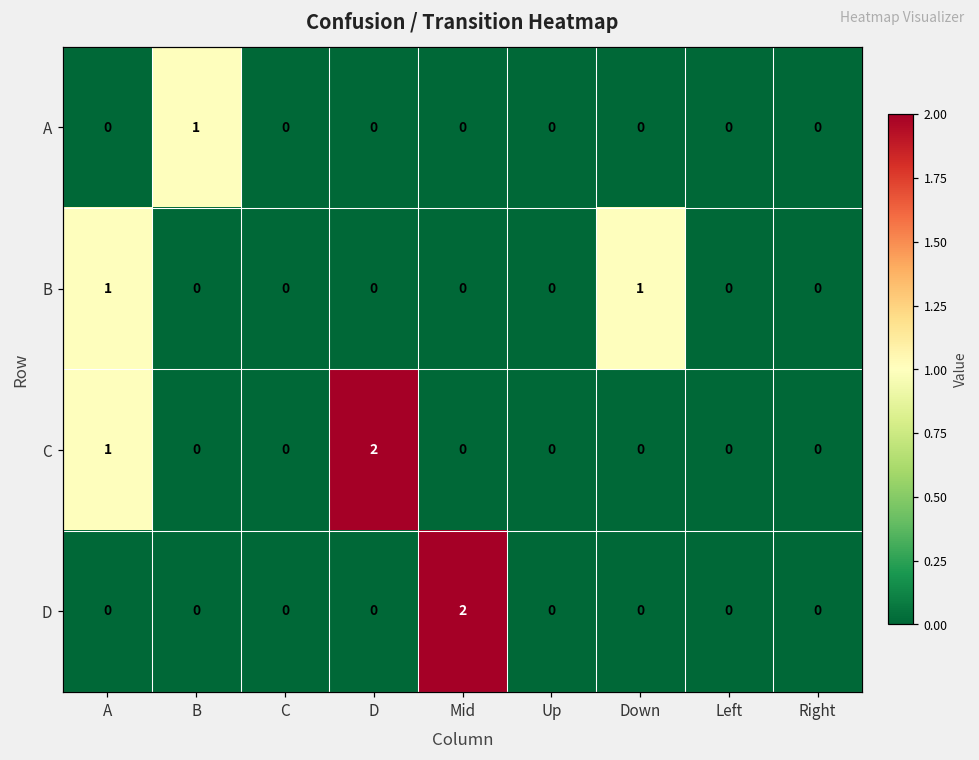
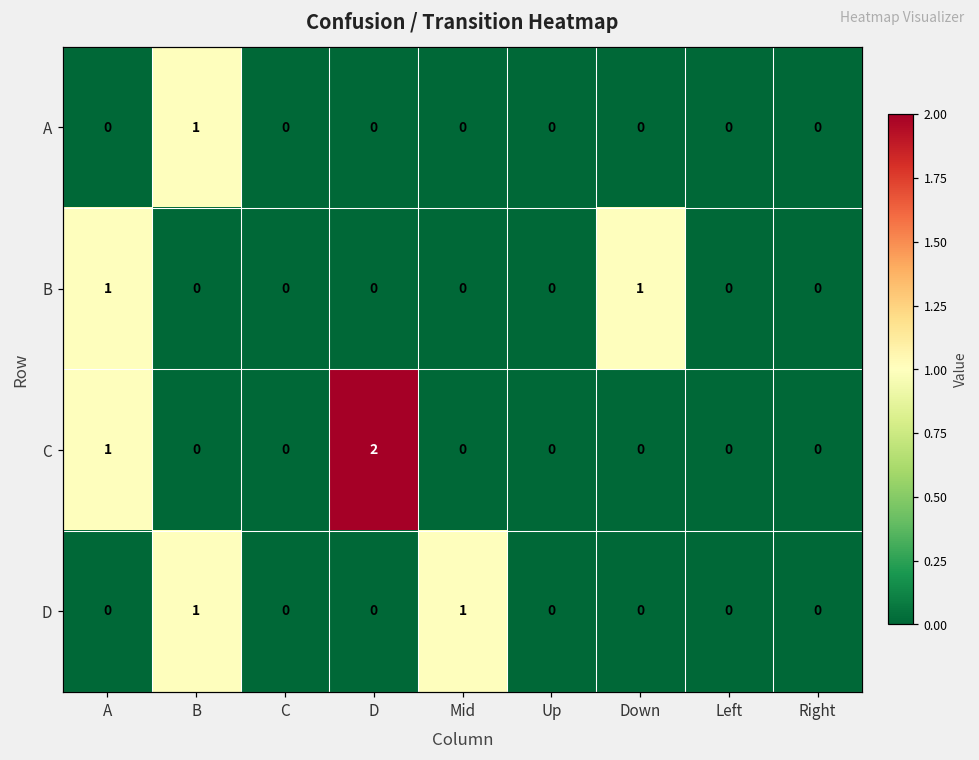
D, B: 0 -> 1
D, Mid: 2 -> 1
